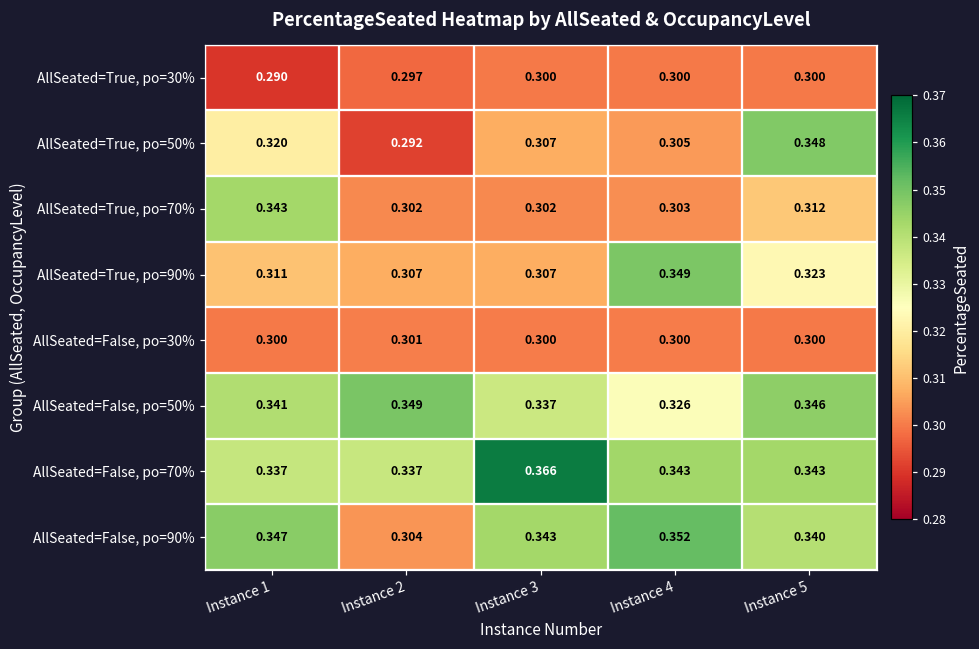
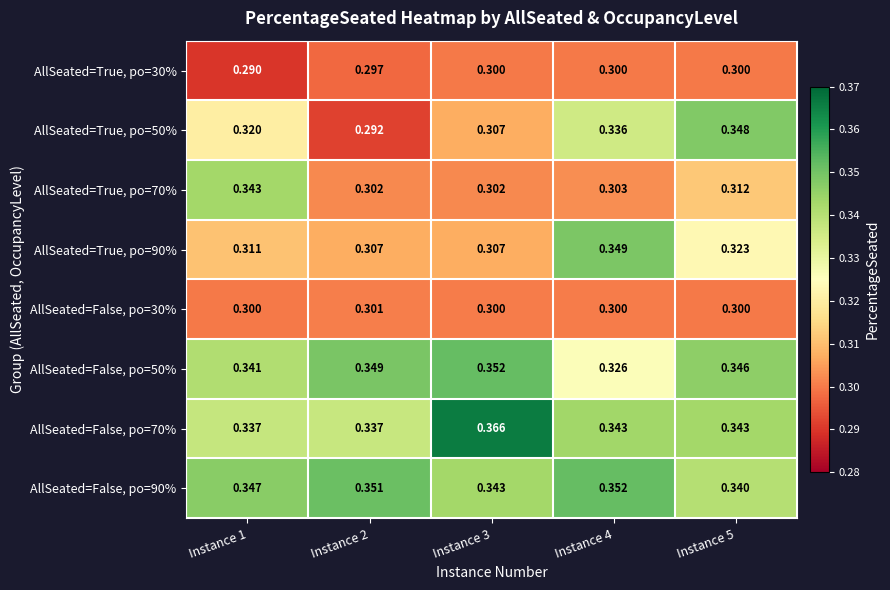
AllSeated=True, po=50%, Instance 4: 0.305 -> 0.336
AllSeated=False, po=50%, Instance 3: 0.337 -> 0.352
AllSeated=False, po=90%, Instance 2: 0.304 -> 0.351
